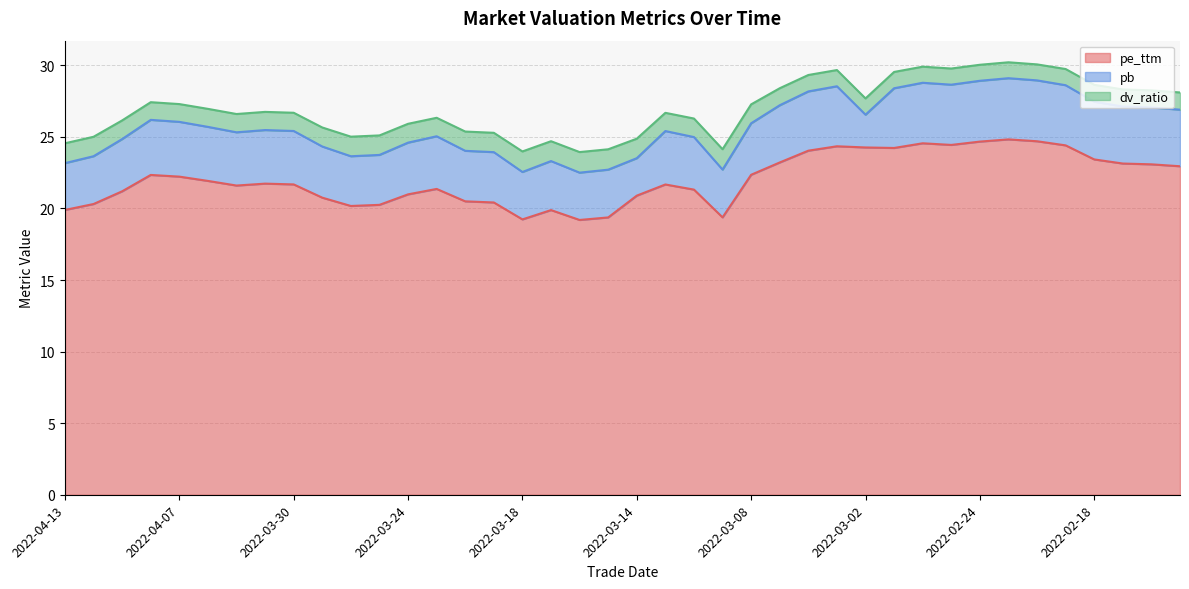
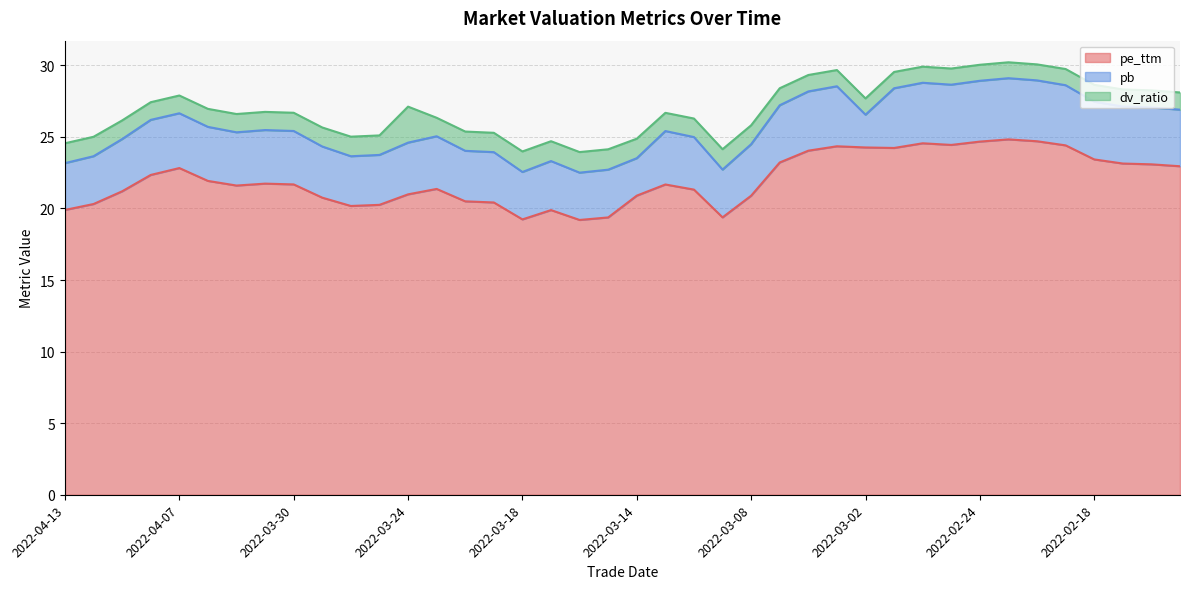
pe_ttm, 2022-04-07: 22.2 -> 22.8
dv_ratio, 2022-03-24: 1.3 -> 2.5
pe_ttm, 2022-03-08: 22.4 -> 20.9
